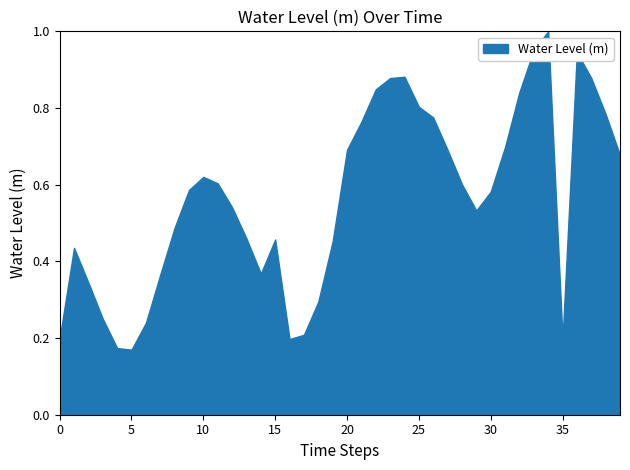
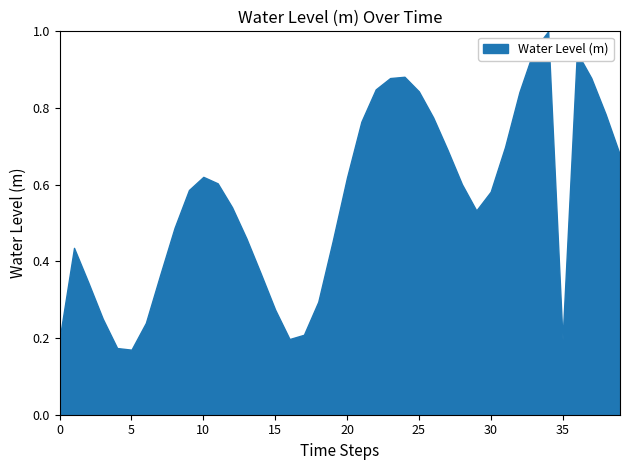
15: 0.46 -> 0.27
20: 0.69 -> 0.62
25: 0.80 -> 0.84
